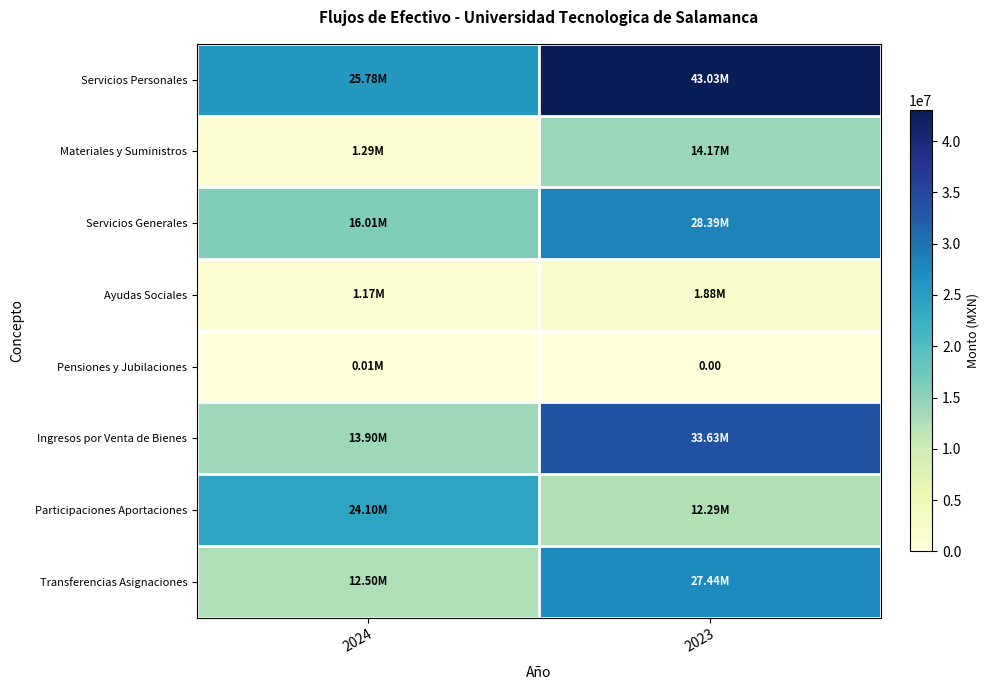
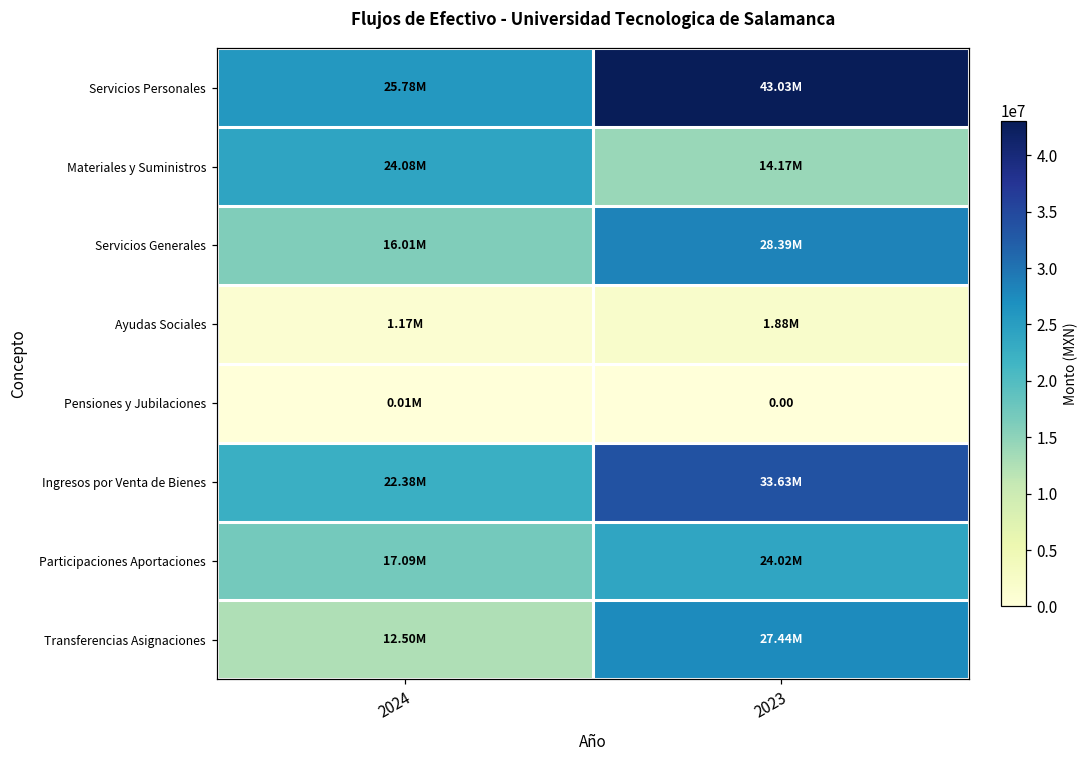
Materiales y Suministros, 2024: 1.29M -> 24.08M
Ingresos por Venta de Bienes, 2024: 13.90M -> 22.38M
Participaciones Aportaciones, 2024: 24.10M -> 17.09M
Participaciones Aportaciones, 2023: 12.29M -> 24.02M
